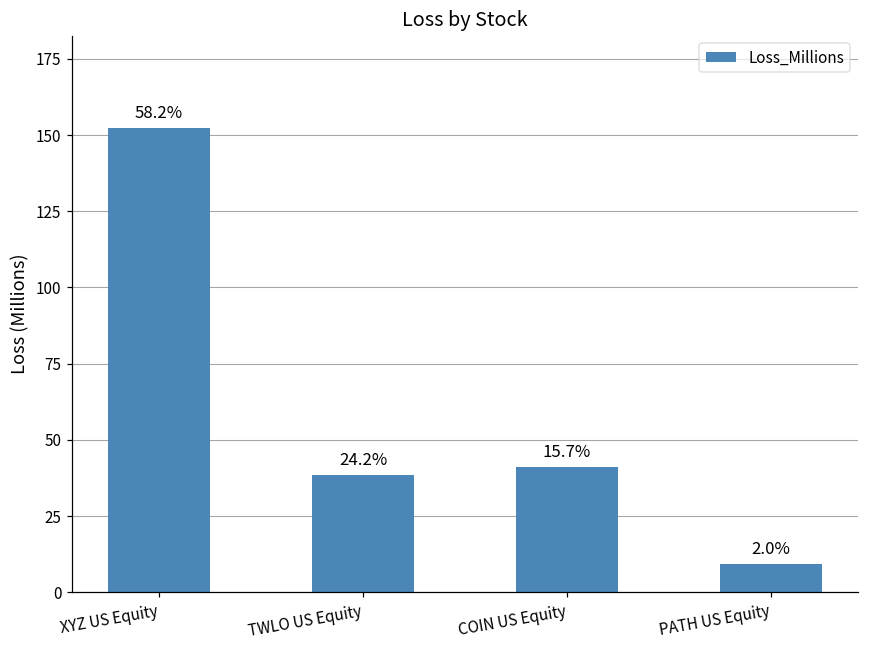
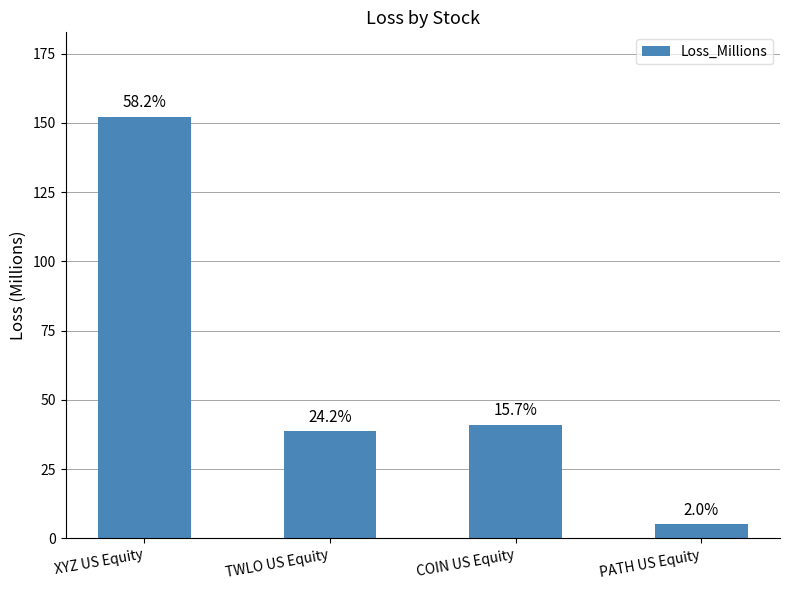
PATH US Equity: 9 -> 5
